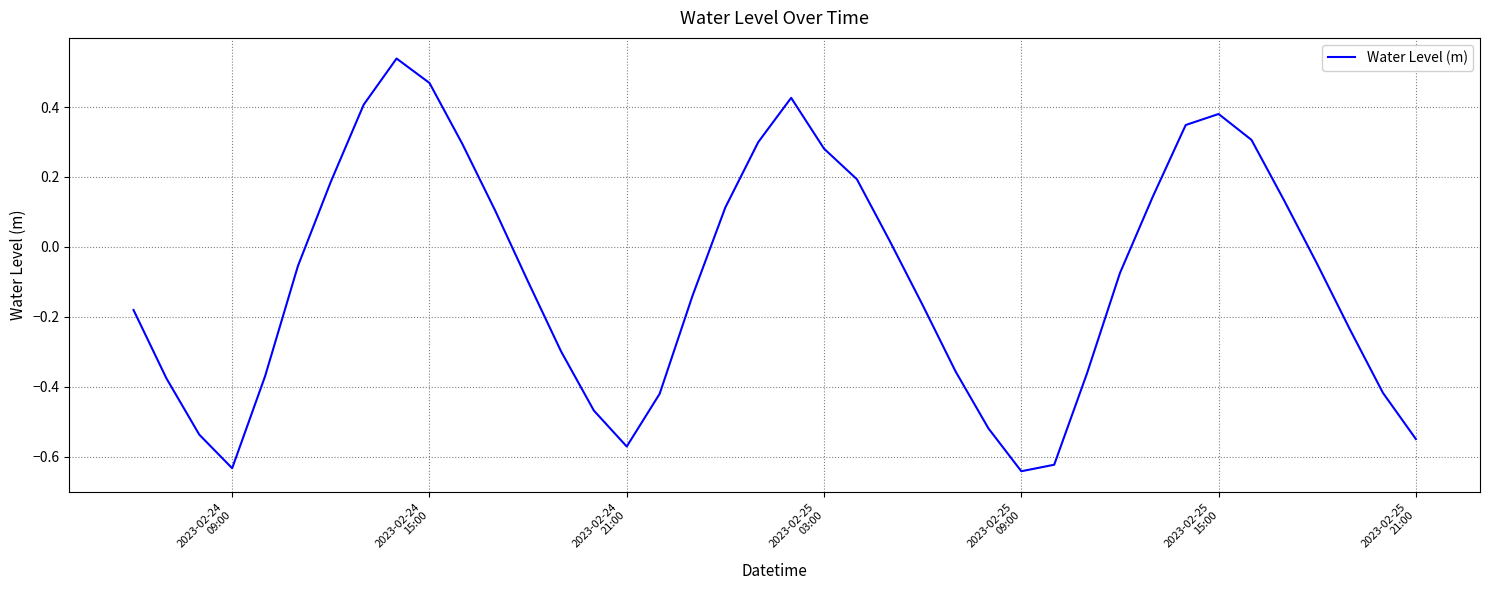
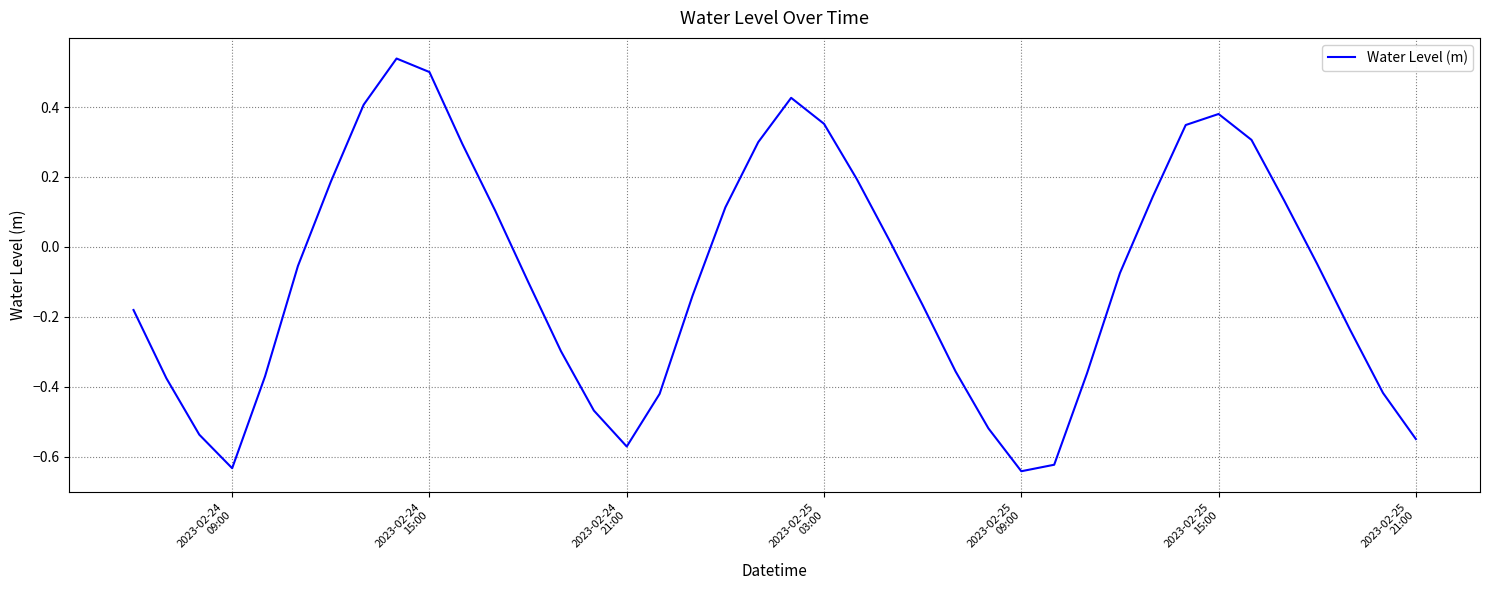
2023-02-24 15:00: 0.47 -> 0.50
2023-02-25 03:00: 0.28 -> 0.35
